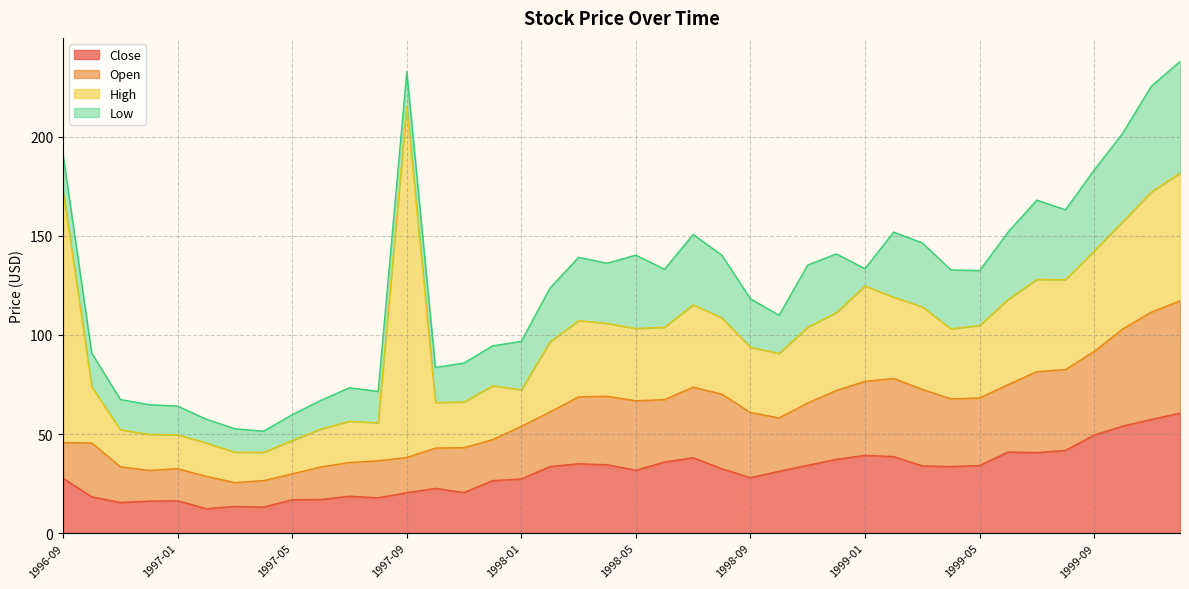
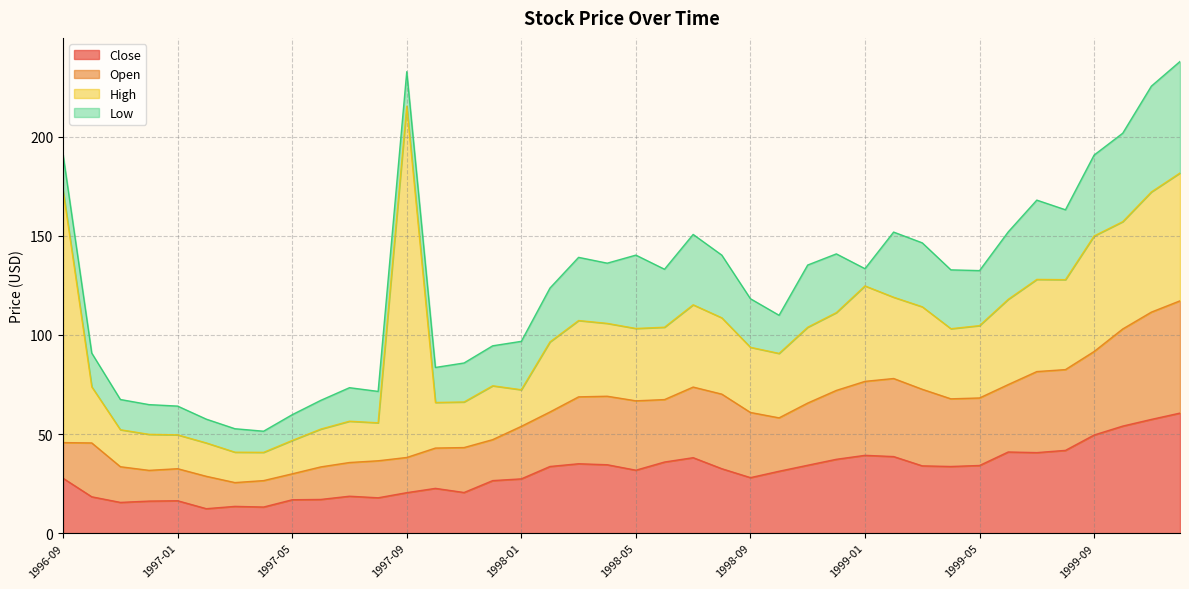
High, 1999-09: 51 -> 58
